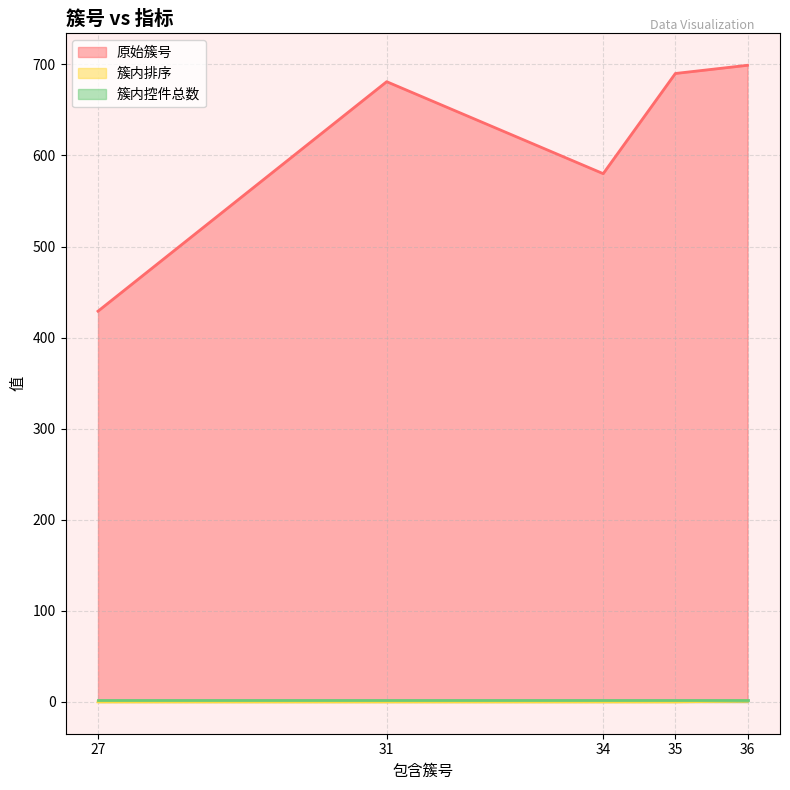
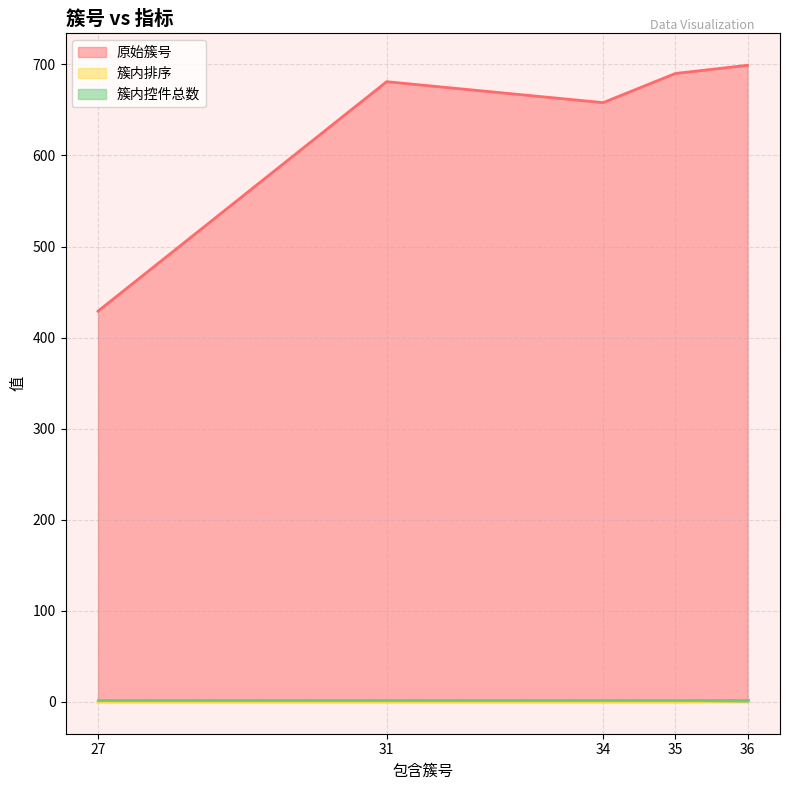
原始簇号, 34: 580 -> 660
